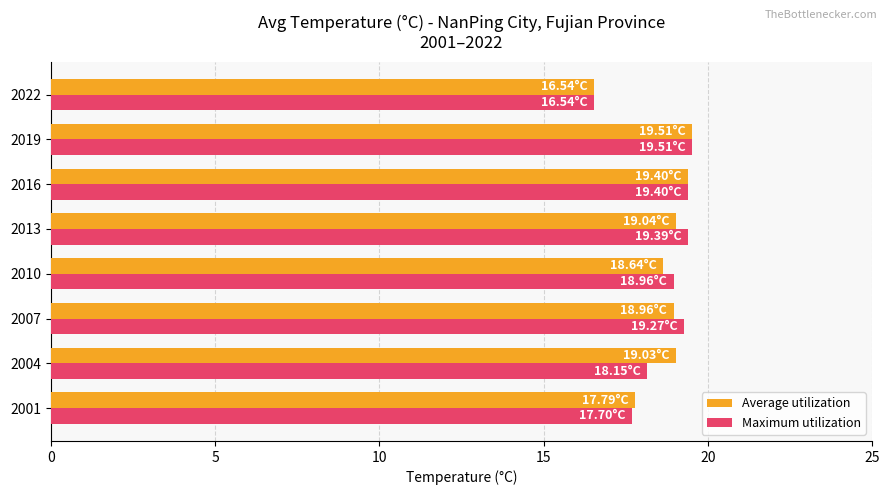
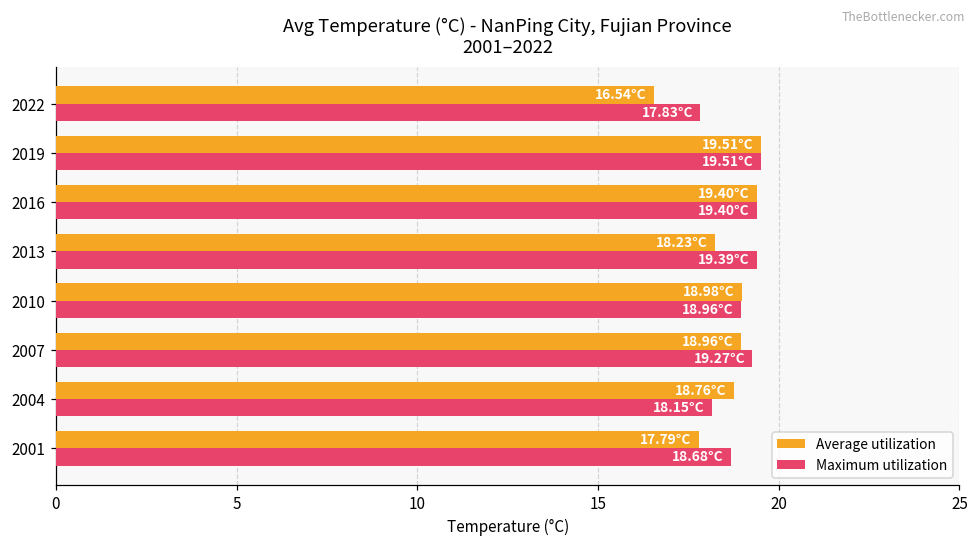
Maximum utilization, 2022: 16.54°C -> 17.83°C
Average utilization, 2013: 19.04°C -> 18.23°C
Average utilization, 2010: 18.64°C -> 18.98°C
Average utilization, 2004: 19.03°C -> 18.76°C
Maximum utilization, 2001: 17.70°C -> 18.68°C
